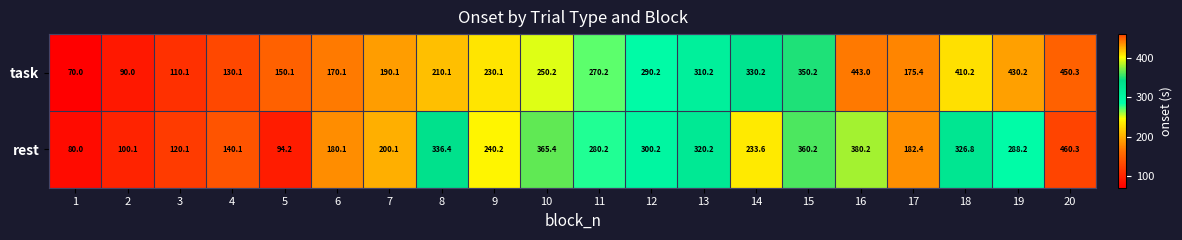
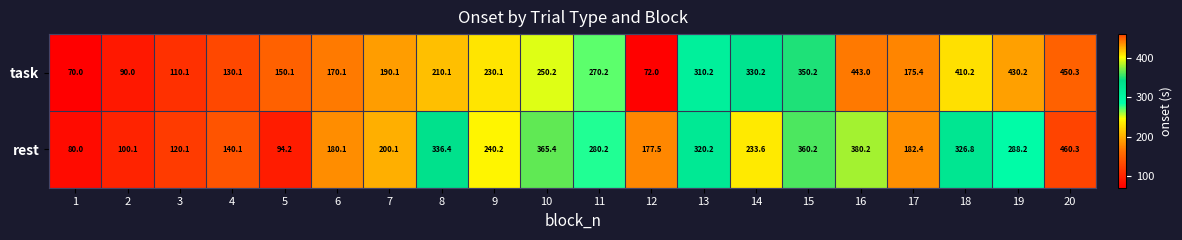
task, 12: 290.2 -> 72.0
rest, 12: 300.2 -> 177.5
